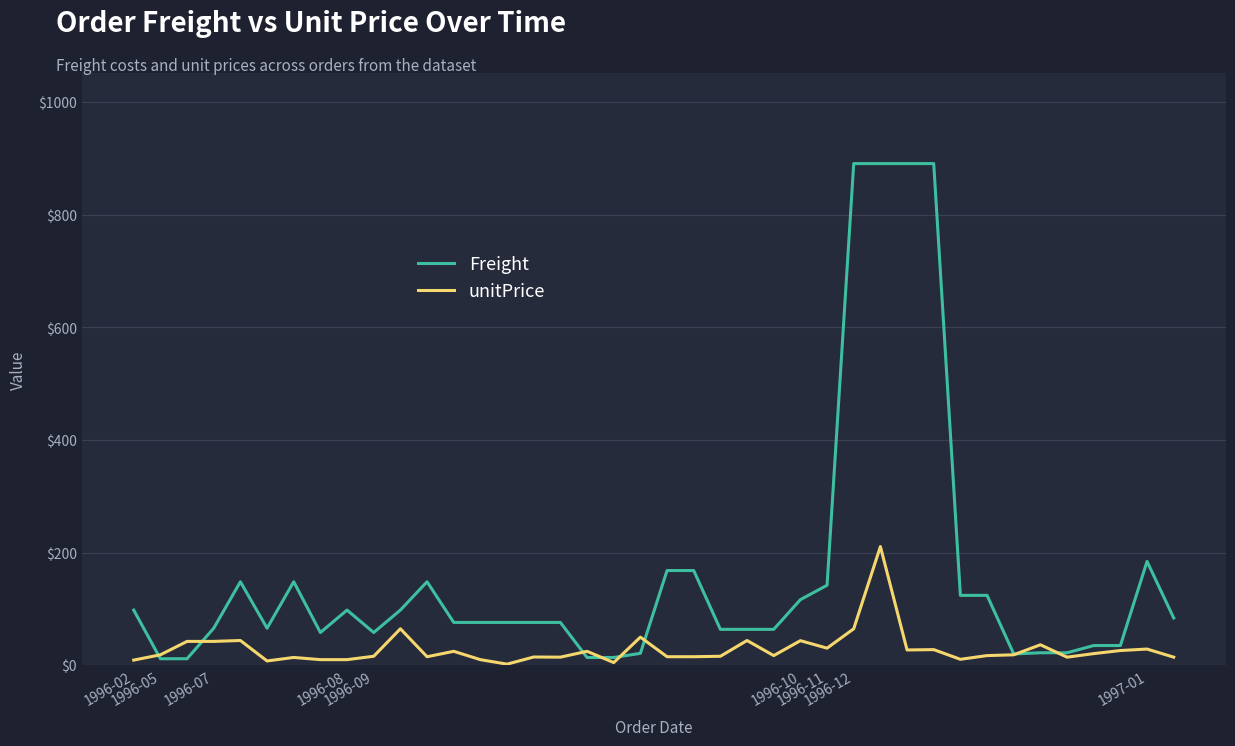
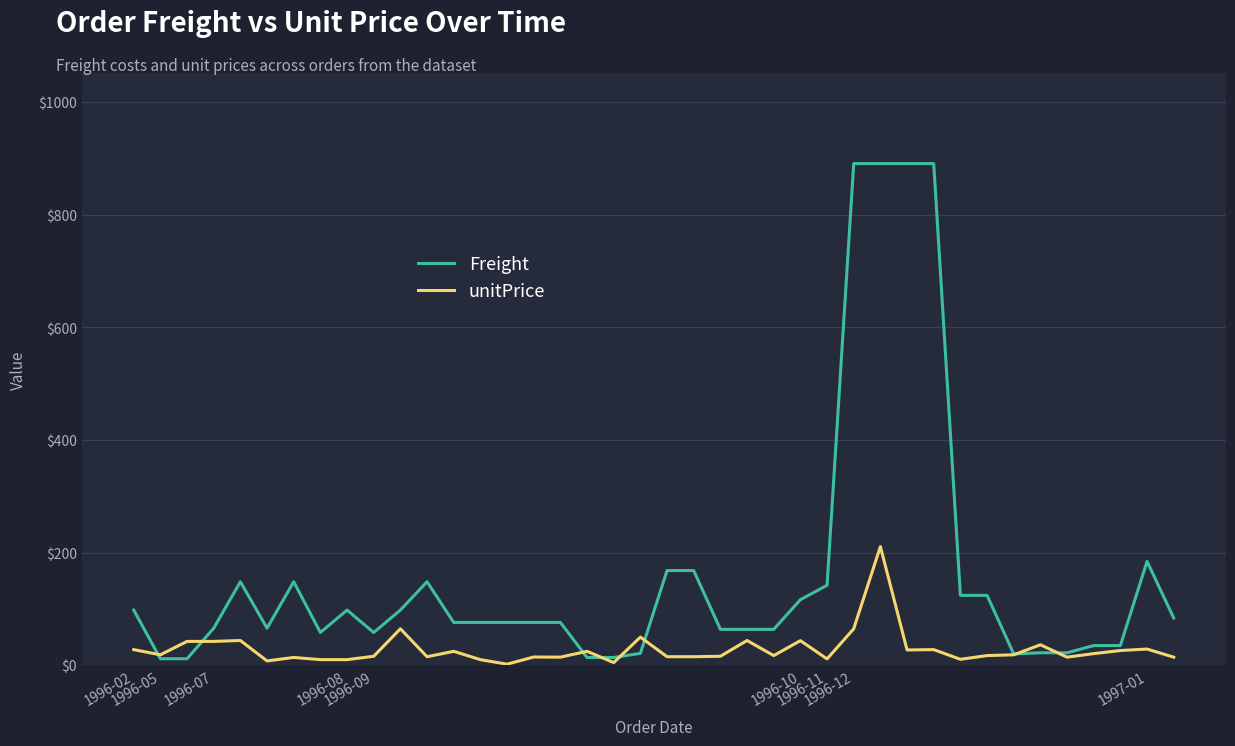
unitPrice, 1996-02: $10 -> $30
unitPrice, 1996-11: $30 -> $10
